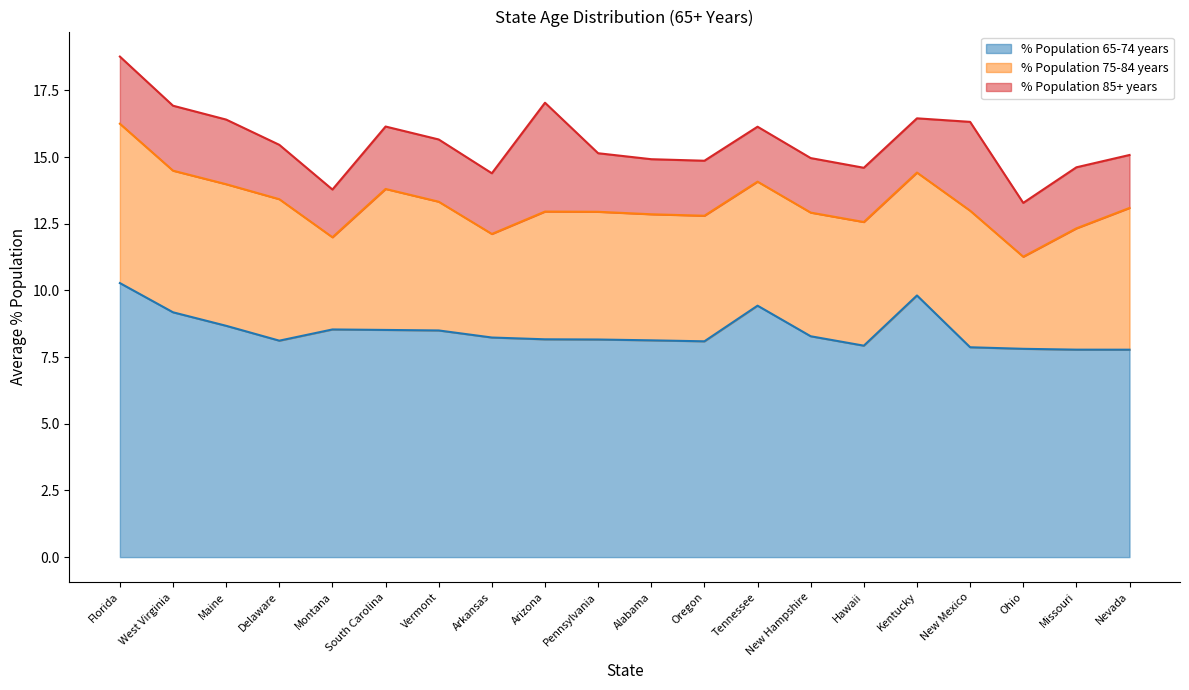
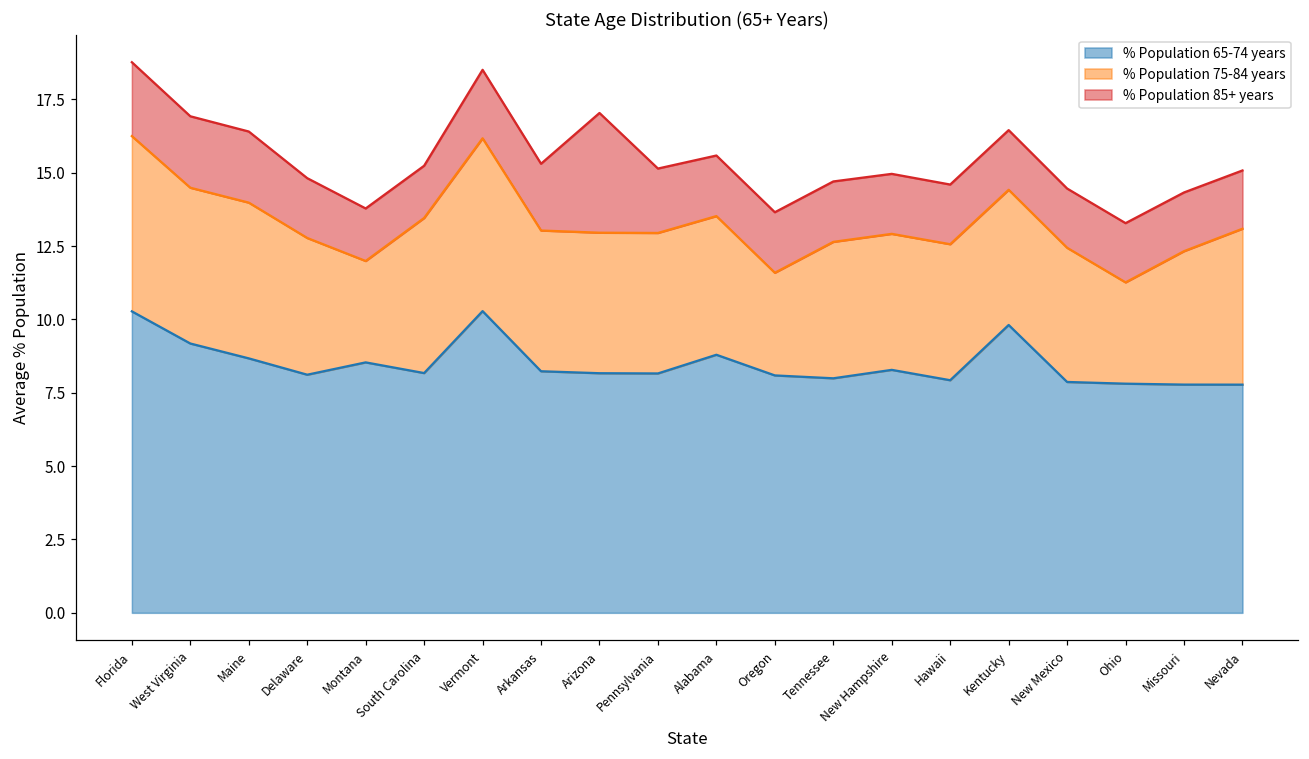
% Population 75-84 years, Delaware: 5.3 -> 4.7
% Population 65-74 years, South Carolina: 8.5 -> 8.2
% Population 85+ years, South Carolina: 2.3 -> 1.8
% Population 65-74 years, Vermont: 8.5 -> 10.3
% Population 75-84 years, Vermont: 4.8 -> 5.9
% Population 75-84 years, Arkansas: 3.9 -> 4.8
% Population 65-74 years, Alabama: 8.1 -> 8.8
% Population 75-84 years, Oregon: 4.7 -> 3.5
% Population 65-74 years, Tennessee: 9.4 -> 8.0
% Population 75-84 years, New Mexico: 5.1 -> 4.6
% Population 85+ years, New Mexico: 3.3 -> 2.0
% Population 85+ years, Missouri: 2.3 -> 2.0
